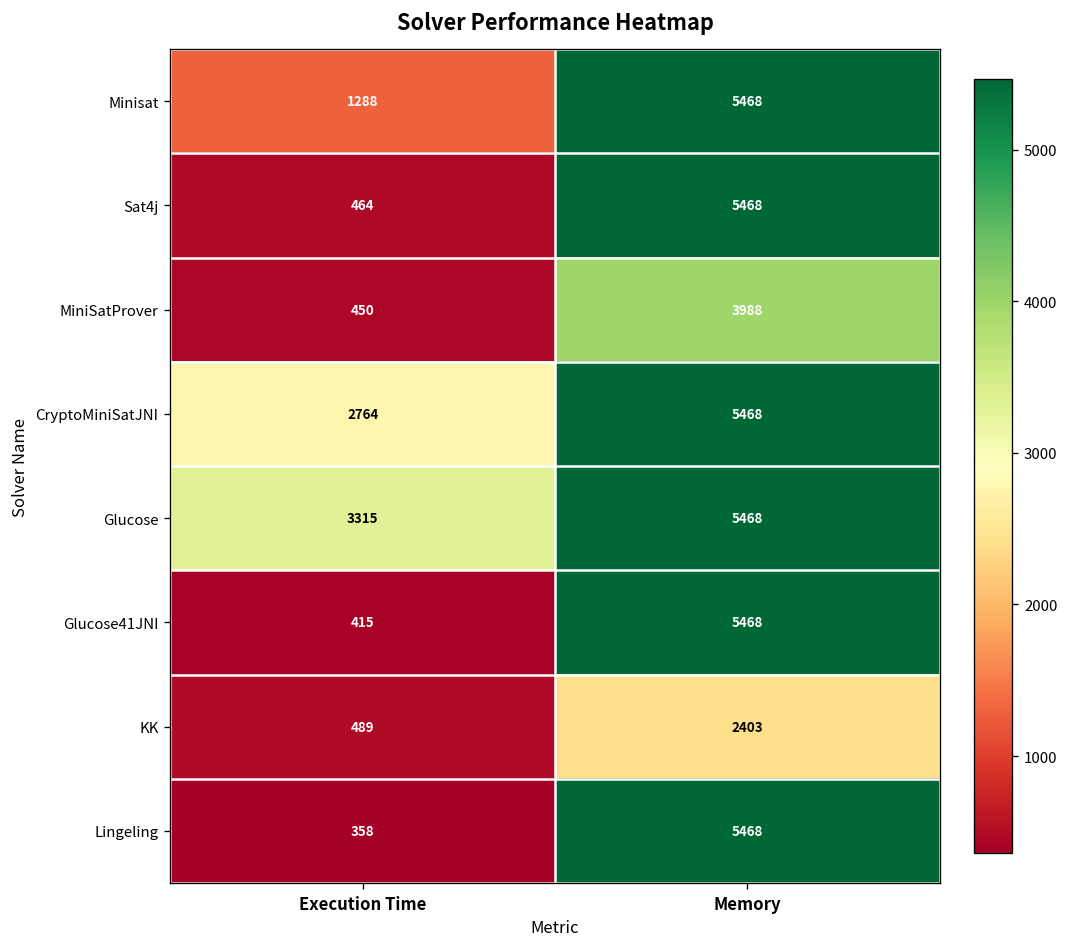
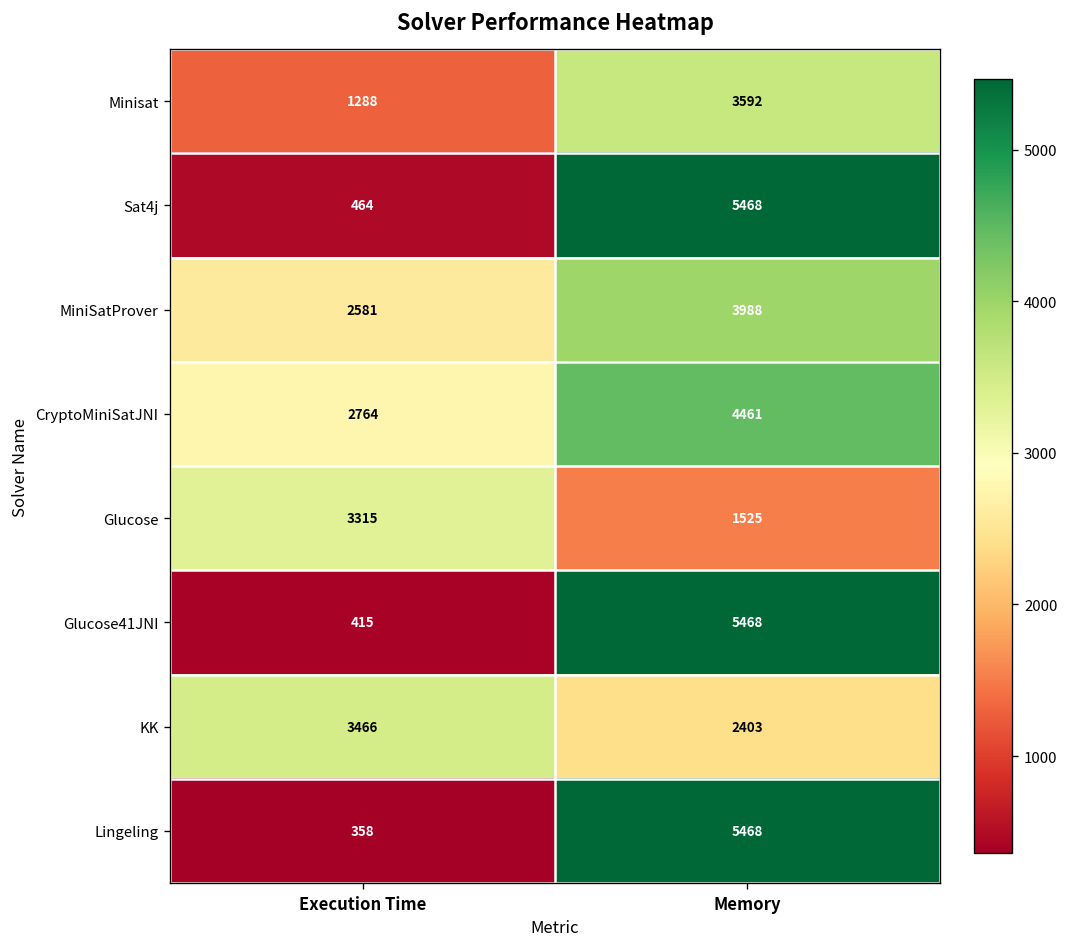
Minisat, Memory: 5468 -> 3592
MiniSatProver, Execution Time: 450 -> 2581
CryptoMiniSatJNI, Memory: 5468 -> 4461
Glucose, Memory: 5468 -> 1525
KK, Execution Time: 489 -> 3466
